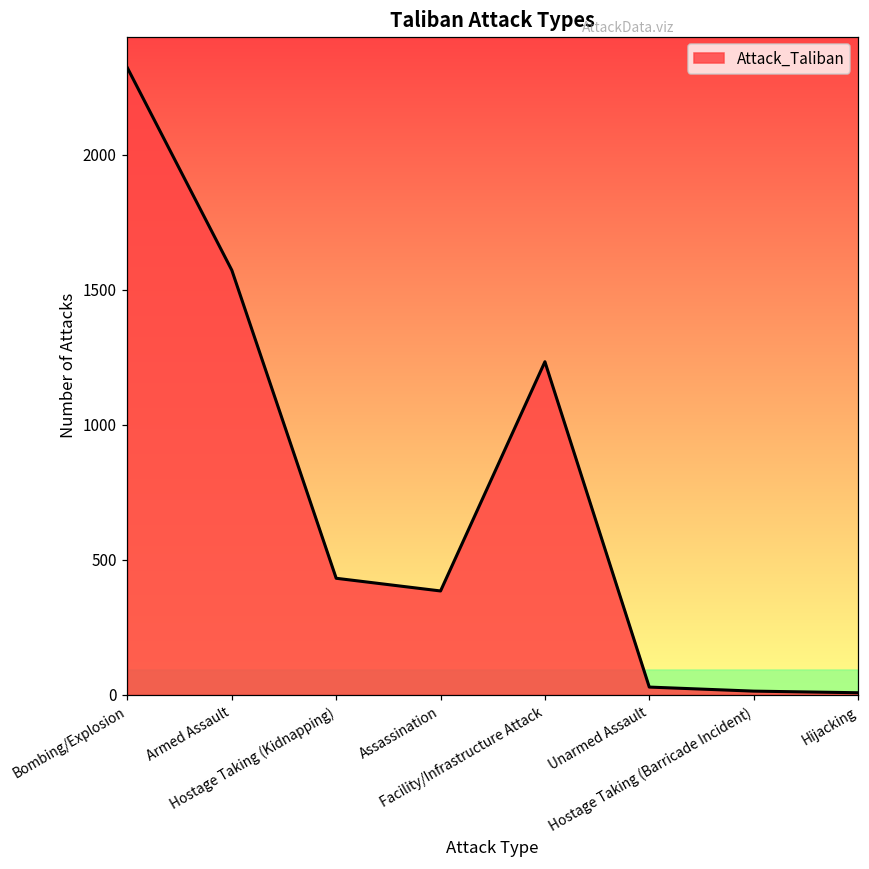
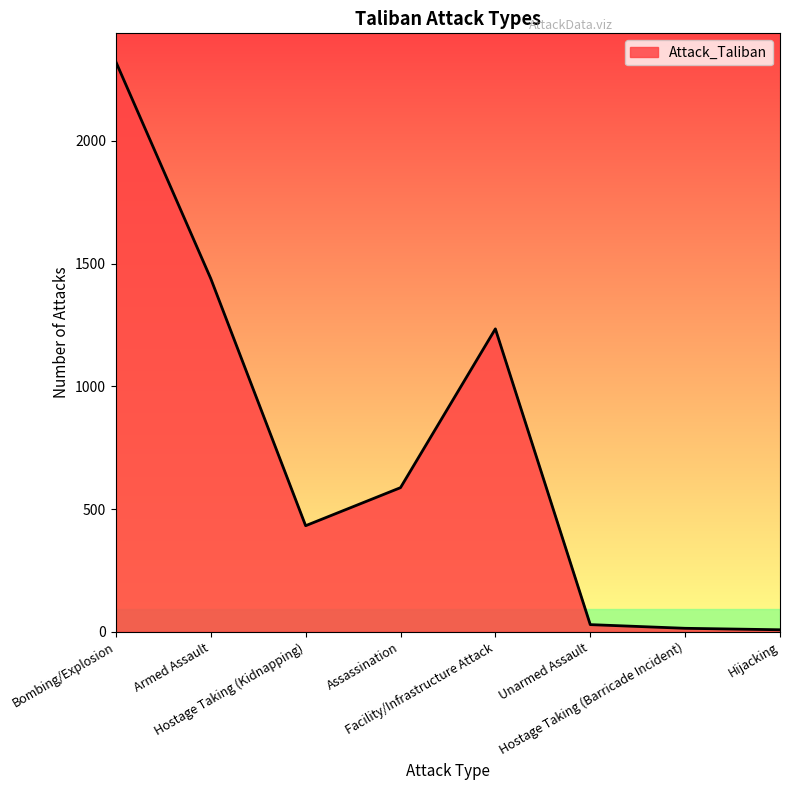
Armed Assault: 1570 -> 1440
Assassination: 390 -> 590
